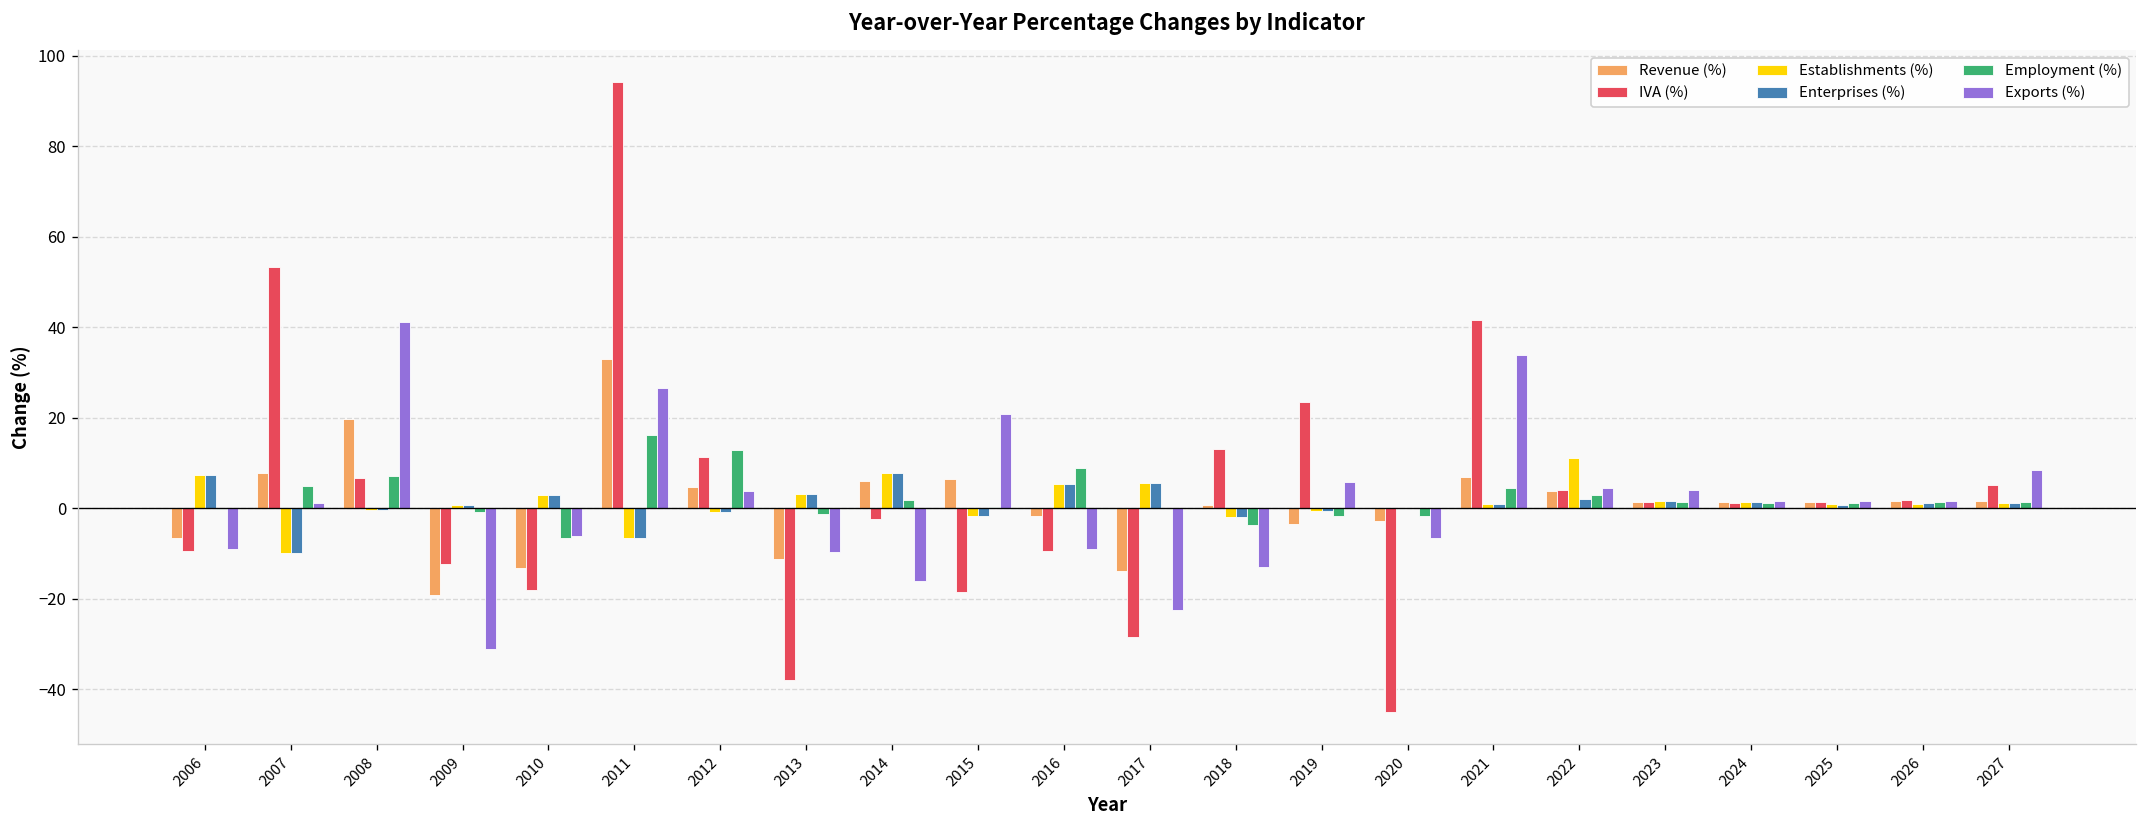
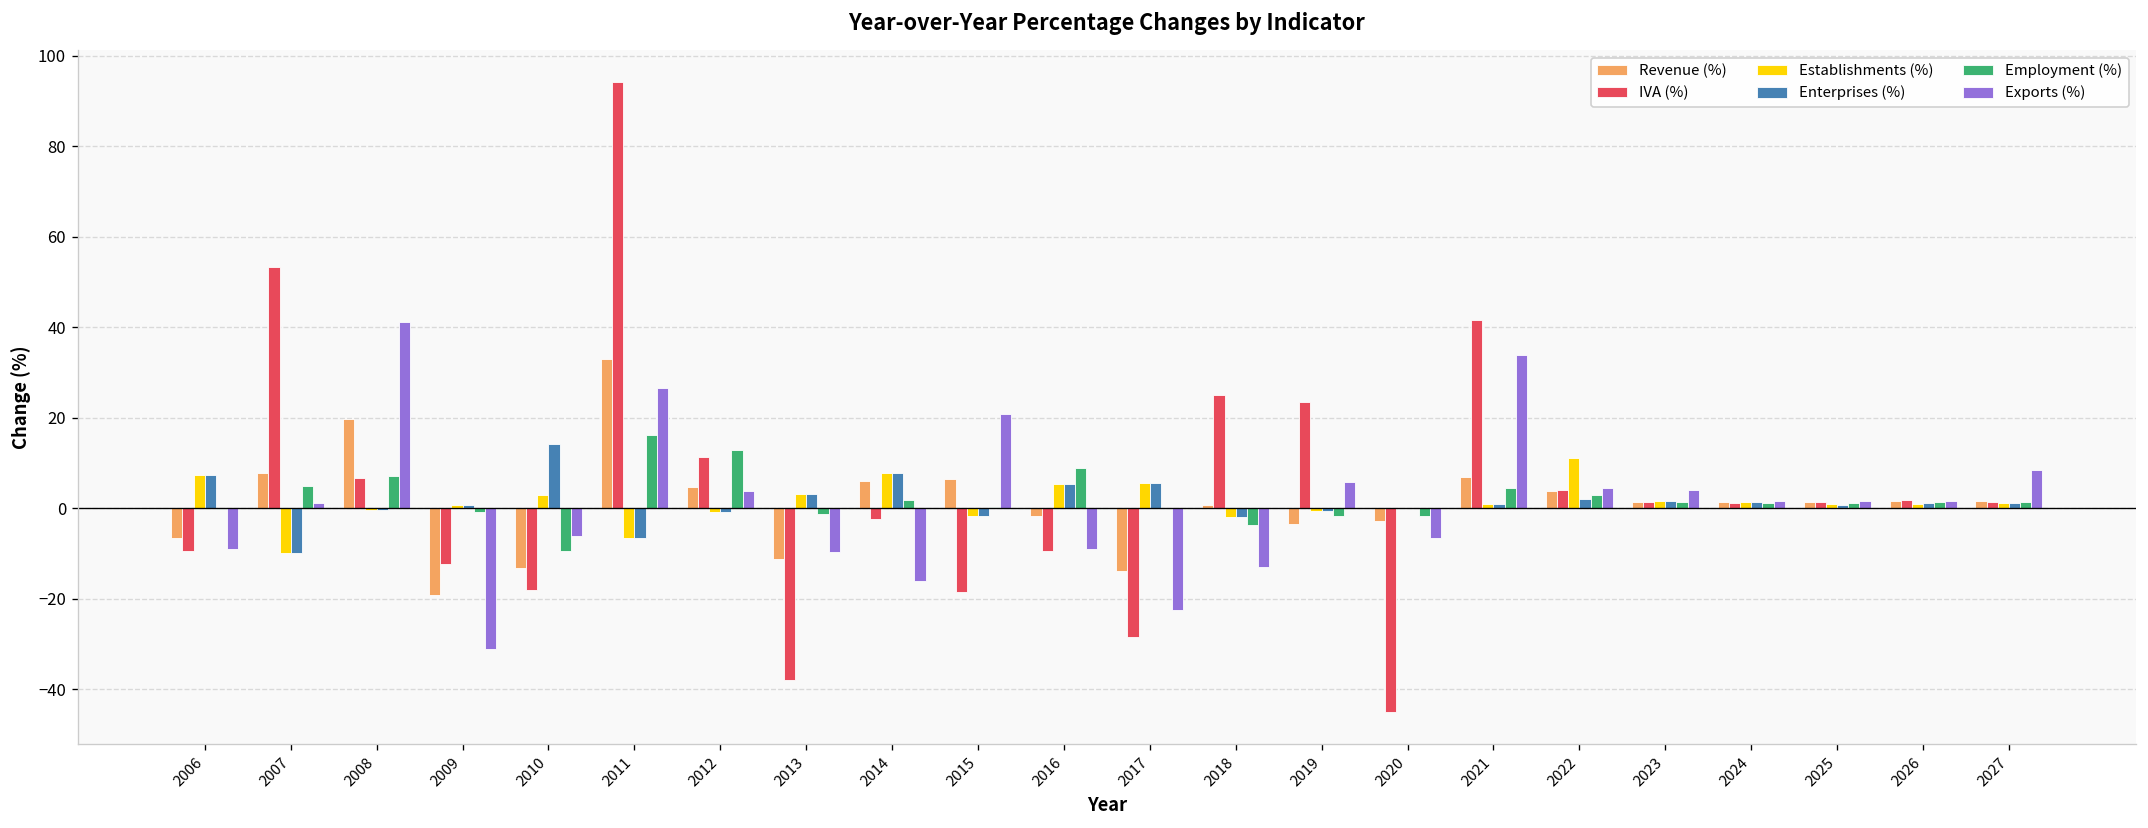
Enterprises (%), 2010: 3 -> 14
Employment (%), 2010: -7 -> -9
IVA (%), 2018: 13 -> 25
IVA (%), 2027: 5 -> 1
